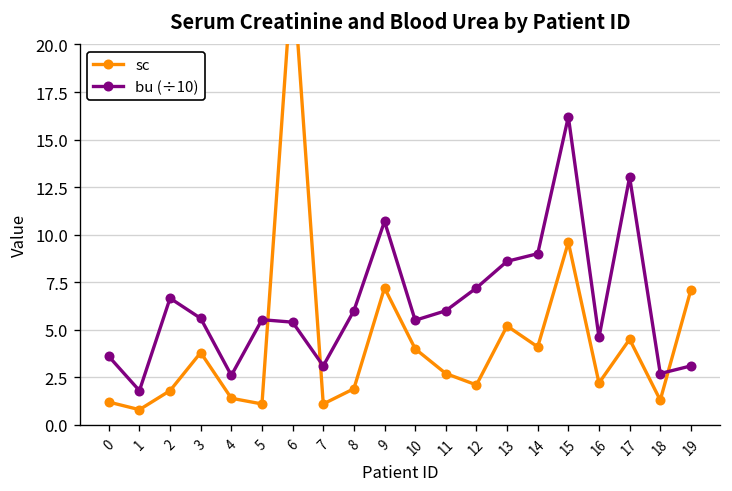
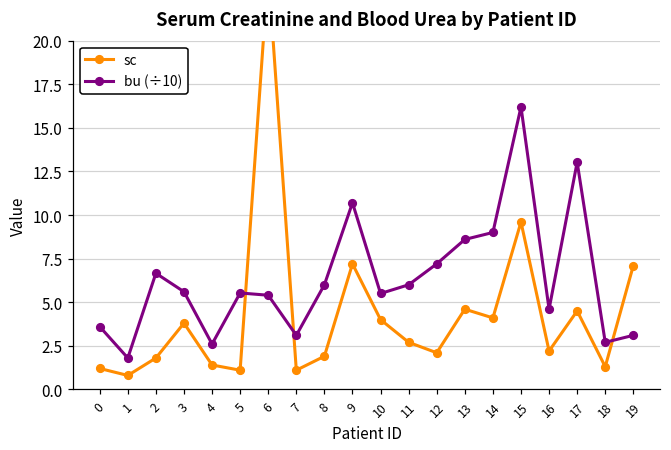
sc, 13: 5.2 -> 4.6
